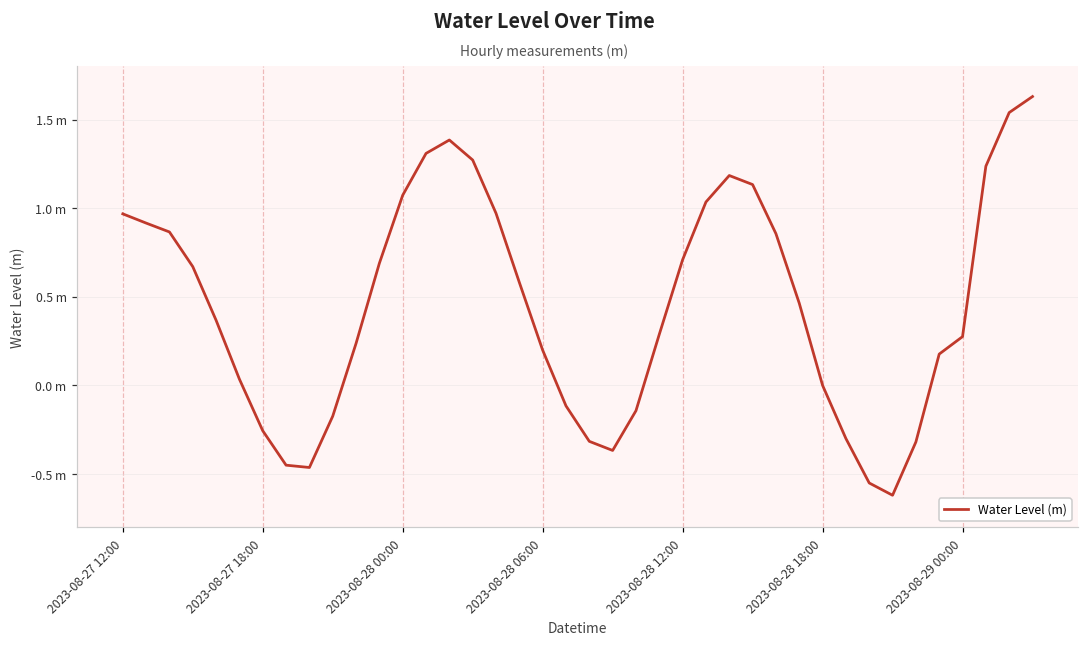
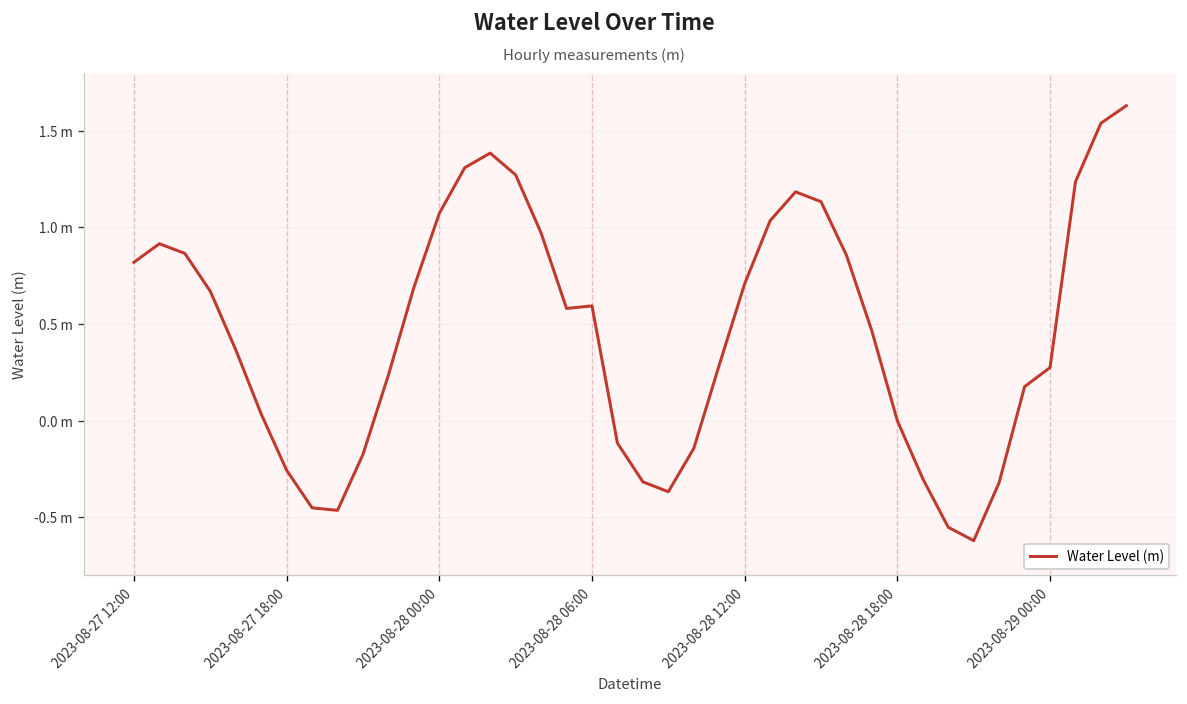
2023-08-27 12:00: 0.97 m -> 0.82 m
2023-08-28 06:00: 0.20 m -> 0.59 m
